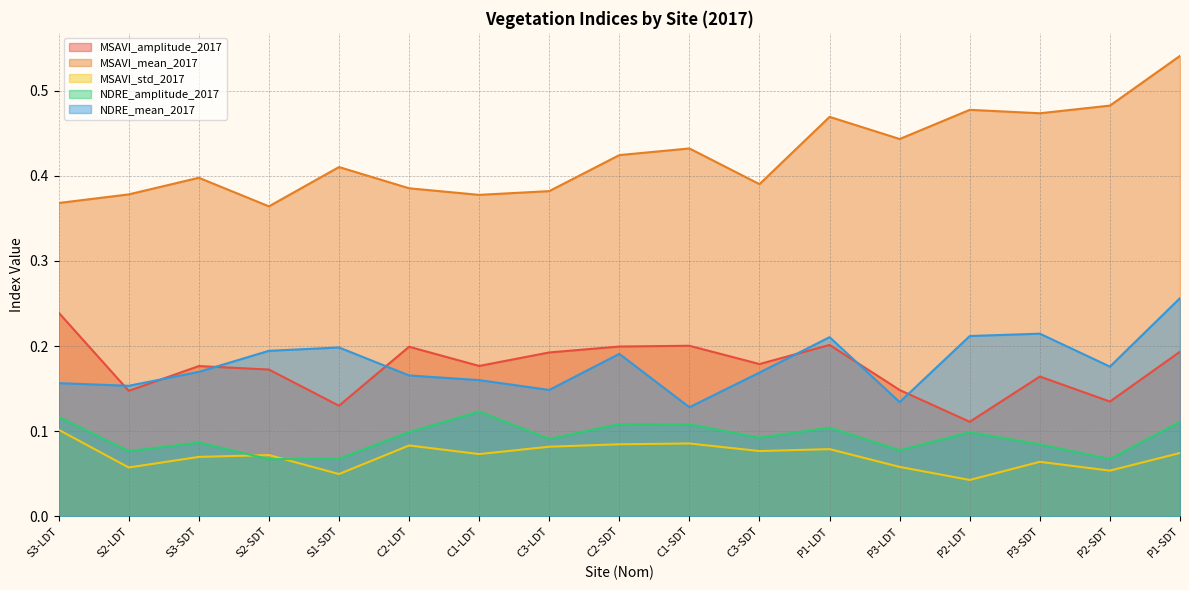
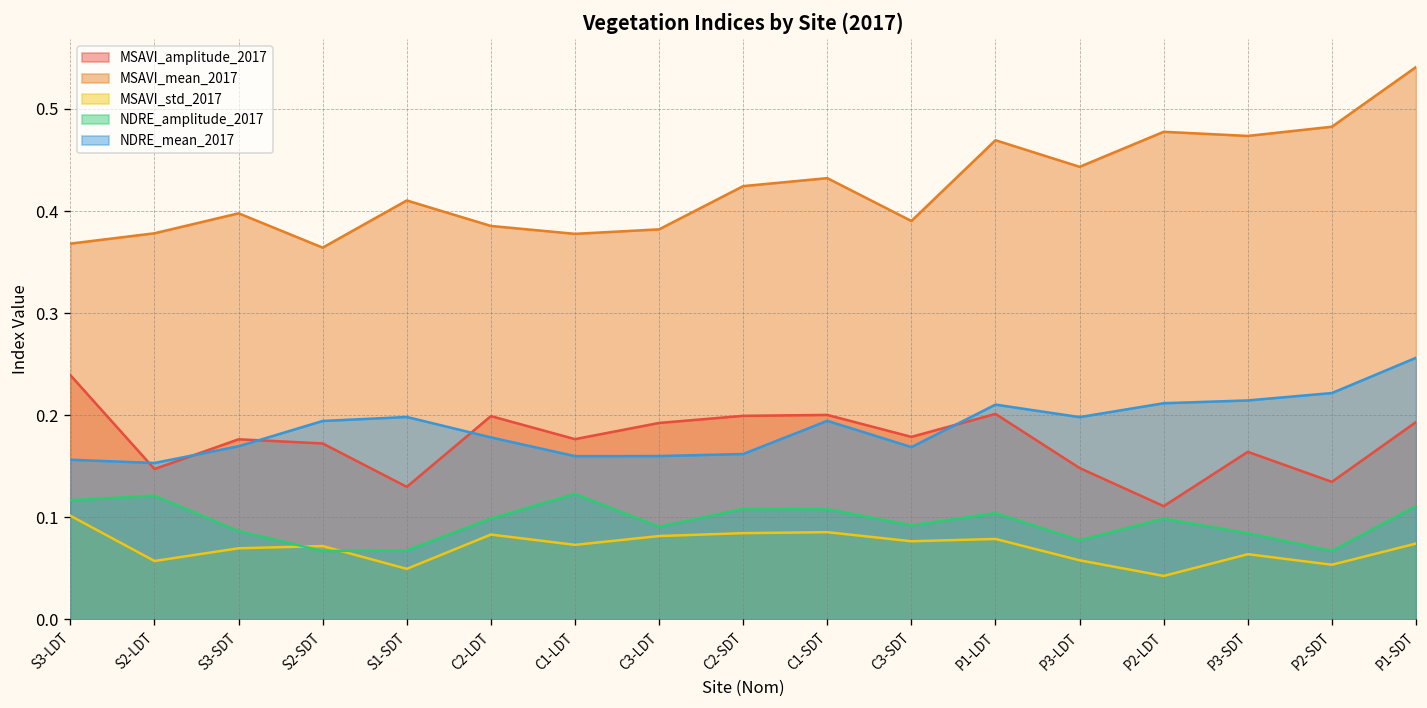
NDRE_amplitude_2017, S2-LDT: 0.08 -> 0.12
NDRE_mean_2017, C2-LDT: 0.17 -> 0.18
NDRE_mean_2017, C3-LDT: 0.15 -> 0.16
NDRE_mean_2017, C2-SDT: 0.19 -> 0.16
NDRE_mean_2017, C1-SDT: 0.13 -> 0.19
NDRE_mean_2017, P3-LDT: 0.13 -> 0.20
NDRE_mean_2017, P2-SDT: 0.18 -> 0.22
